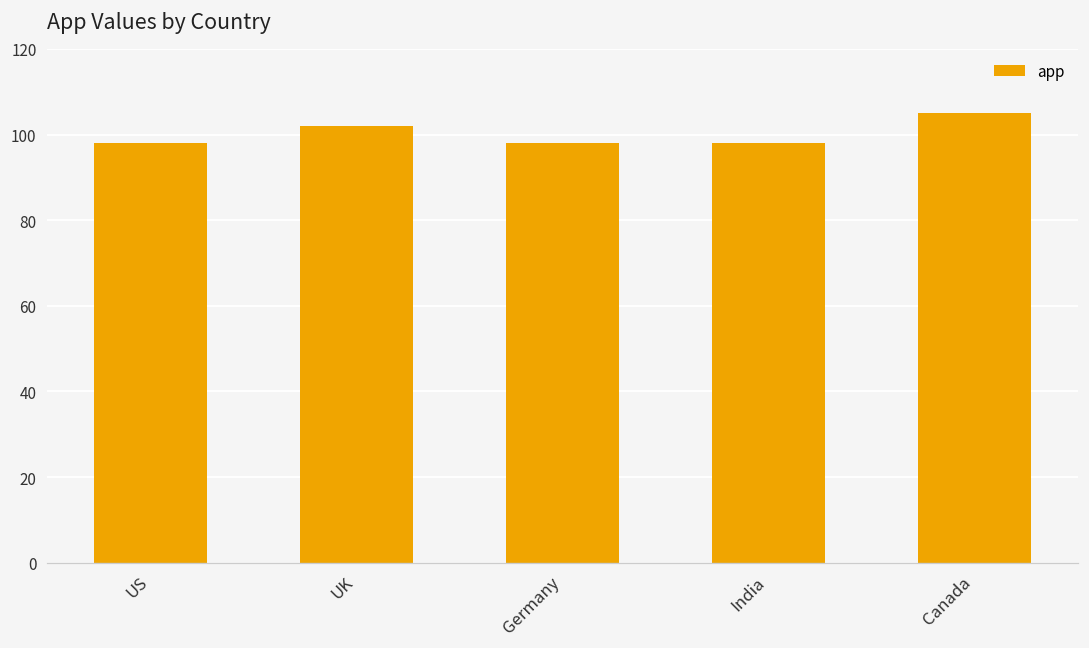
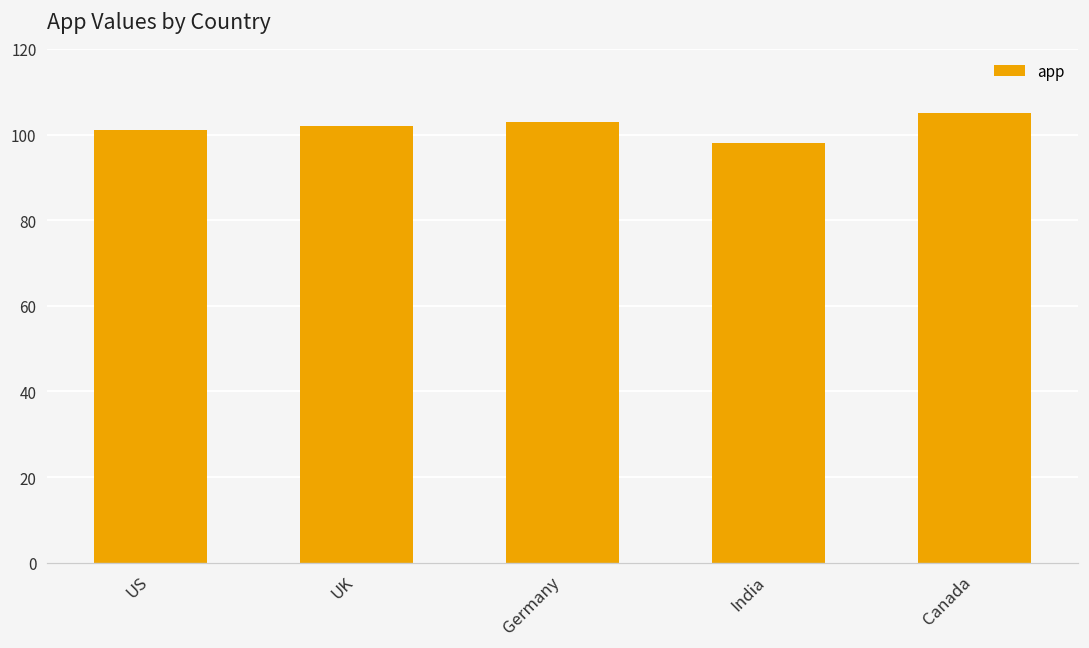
US: 98 -> 101
Germany: 98 -> 103
